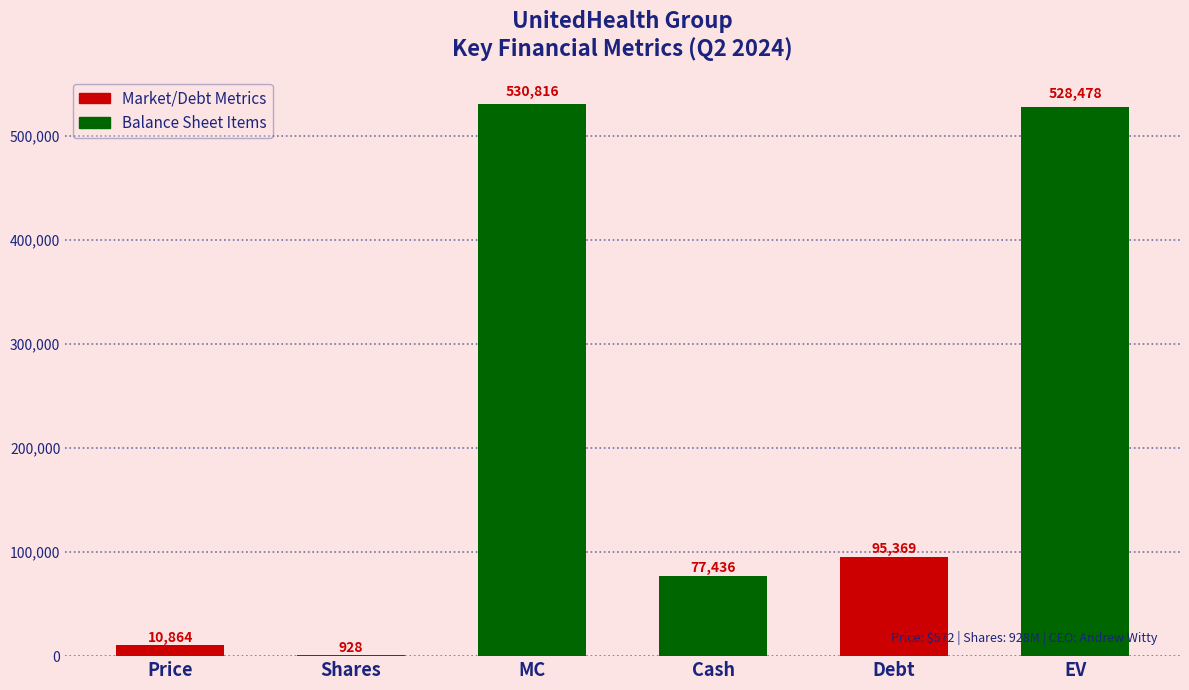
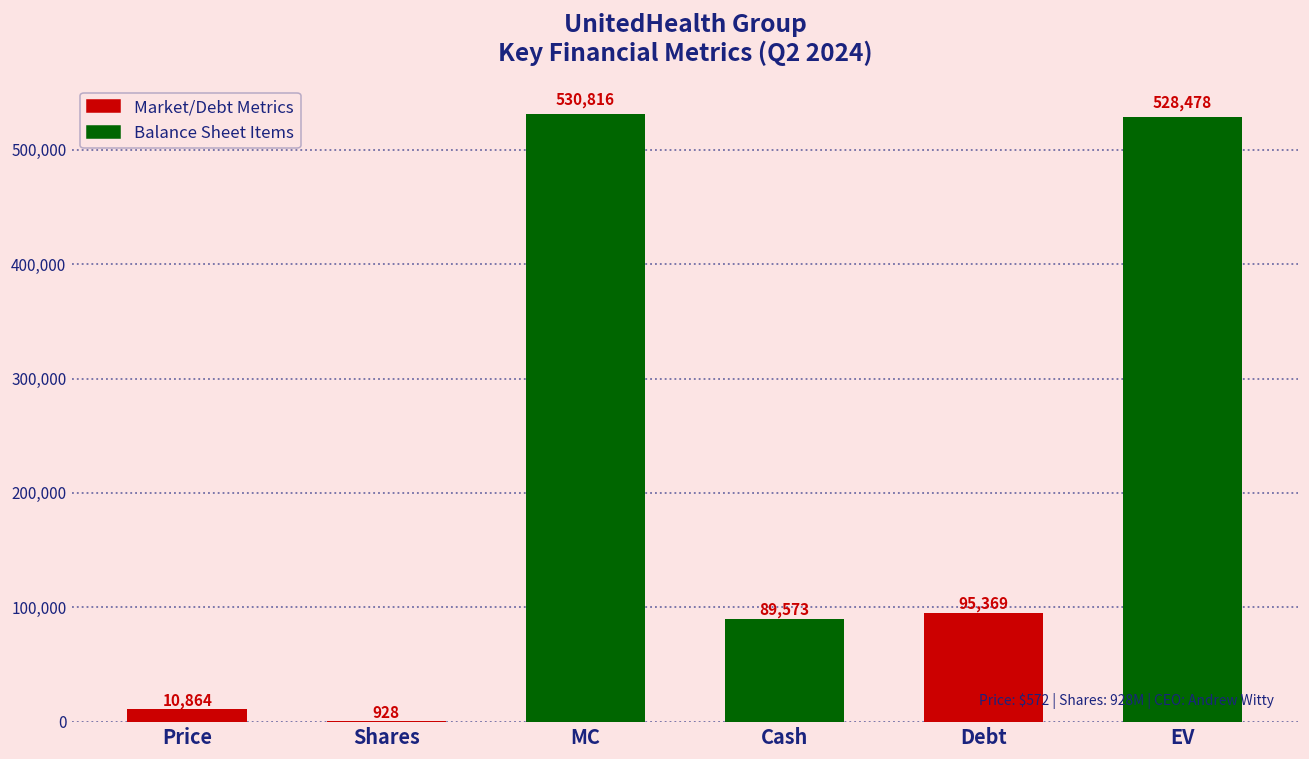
Cash: 77,436 -> 89,573
